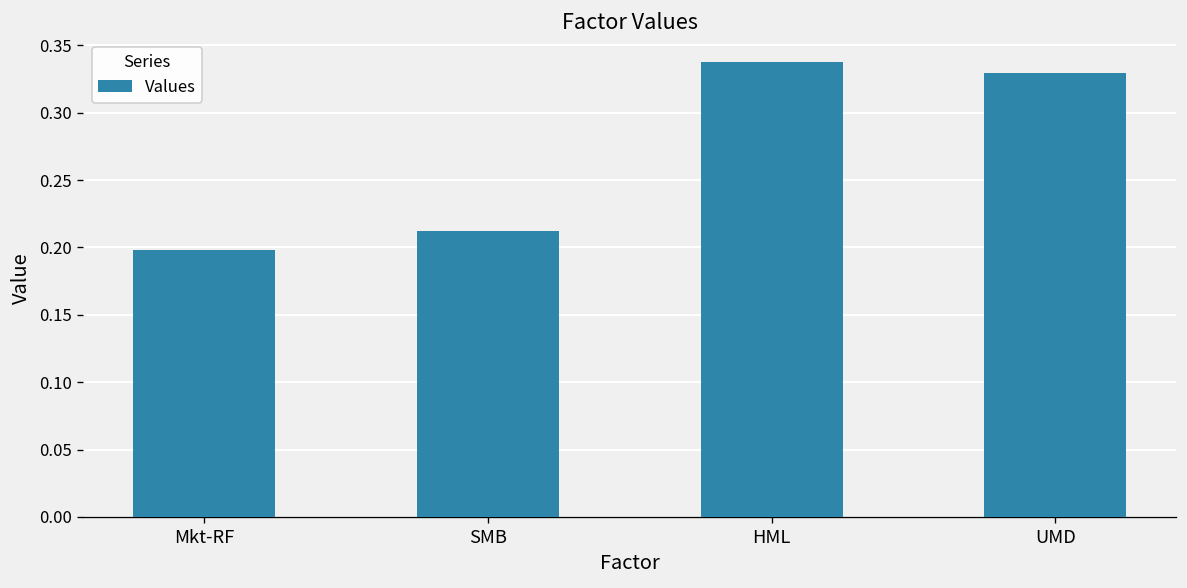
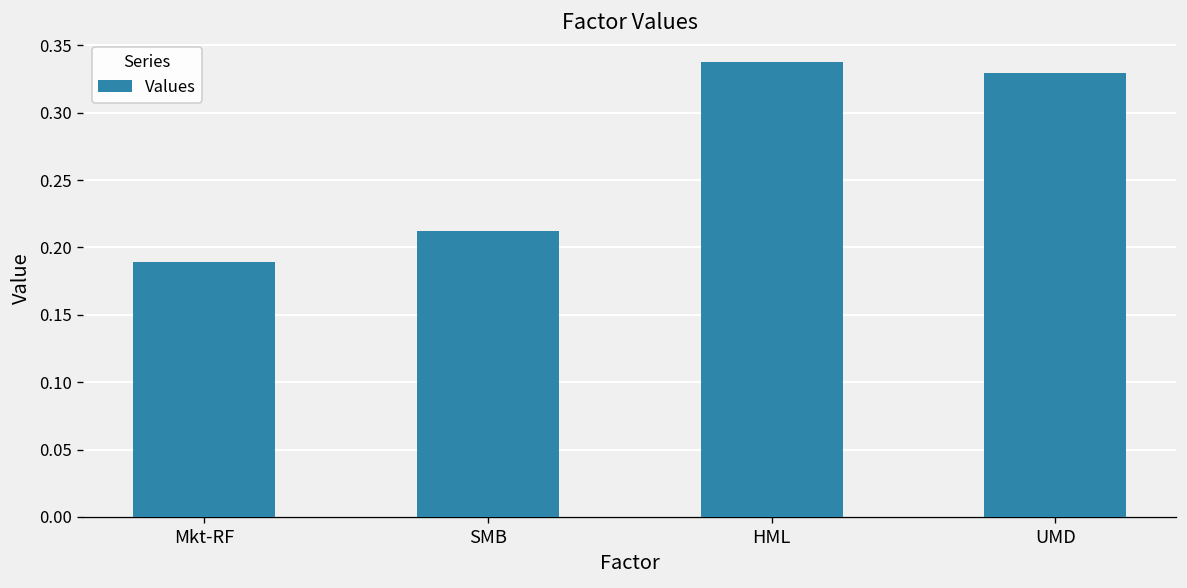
Mkt-RF: 0.198 -> 0.189
